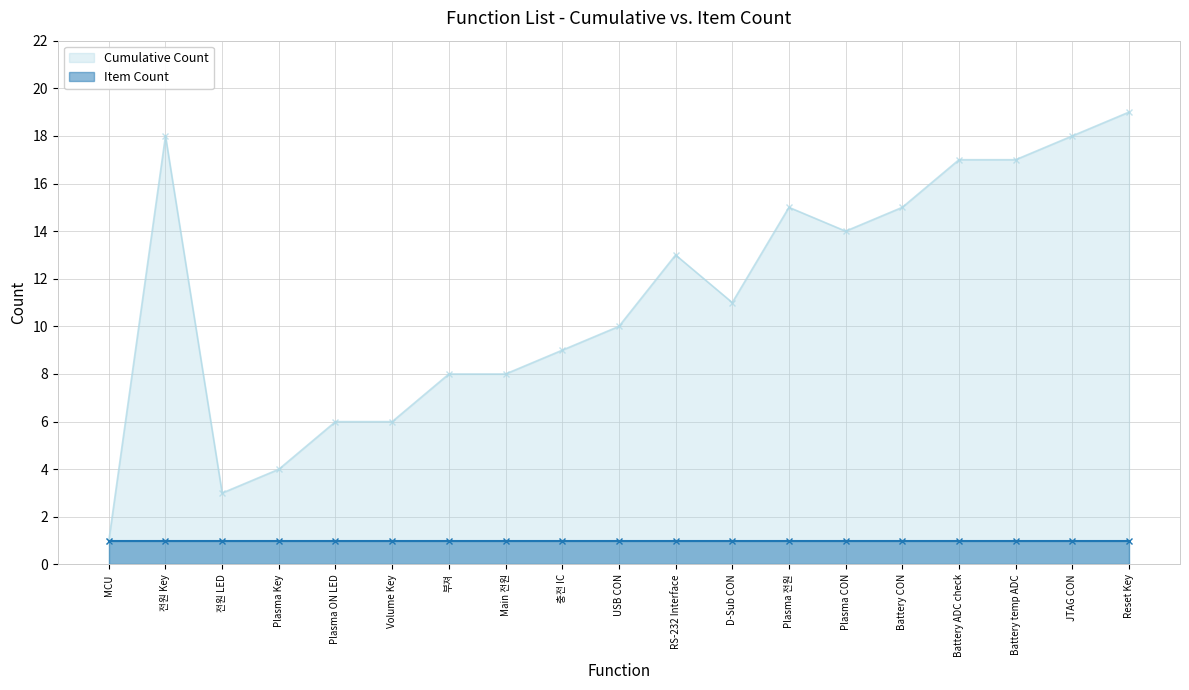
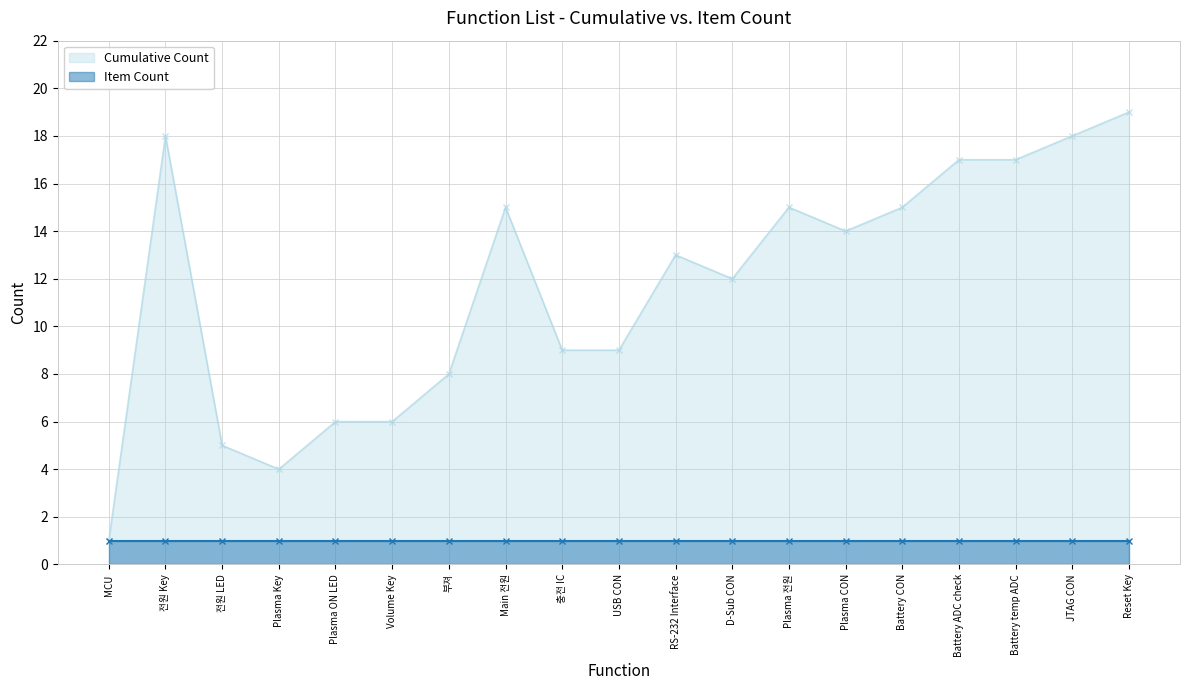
Cumulative Count, 전원 LED: 3 -> 5
Cumulative Count, Main 전원: 8 -> 15
Cumulative Count, USB CON: 10 -> 9
Cumulative Count, D-Sub CON: 11 -> 12
